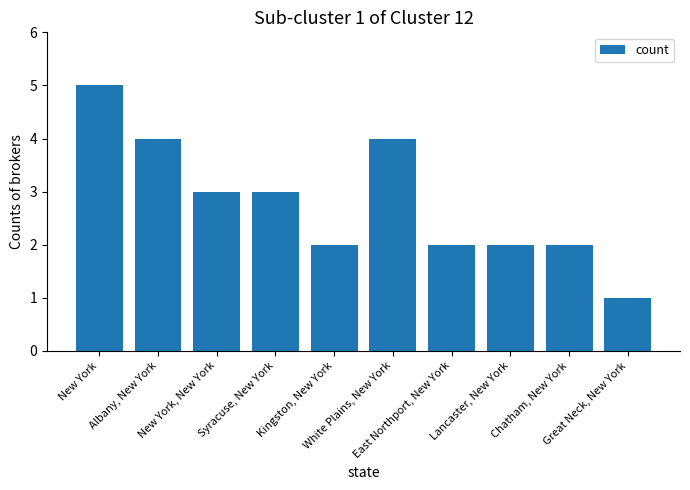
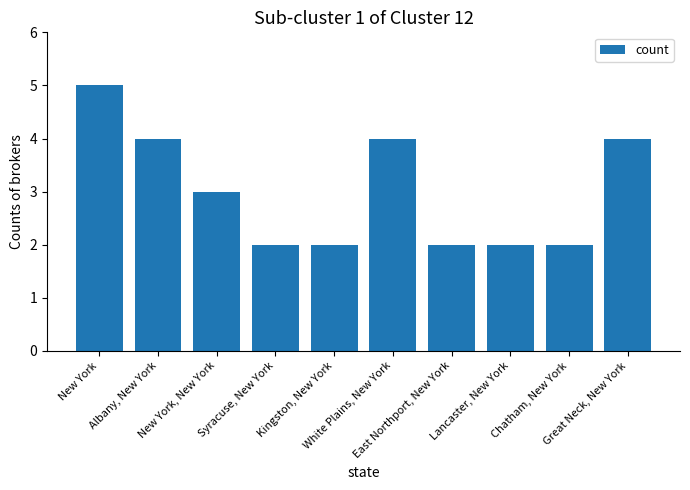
Syracuse, New York: 3 -> 2
Great Neck, New York: 1 -> 4
